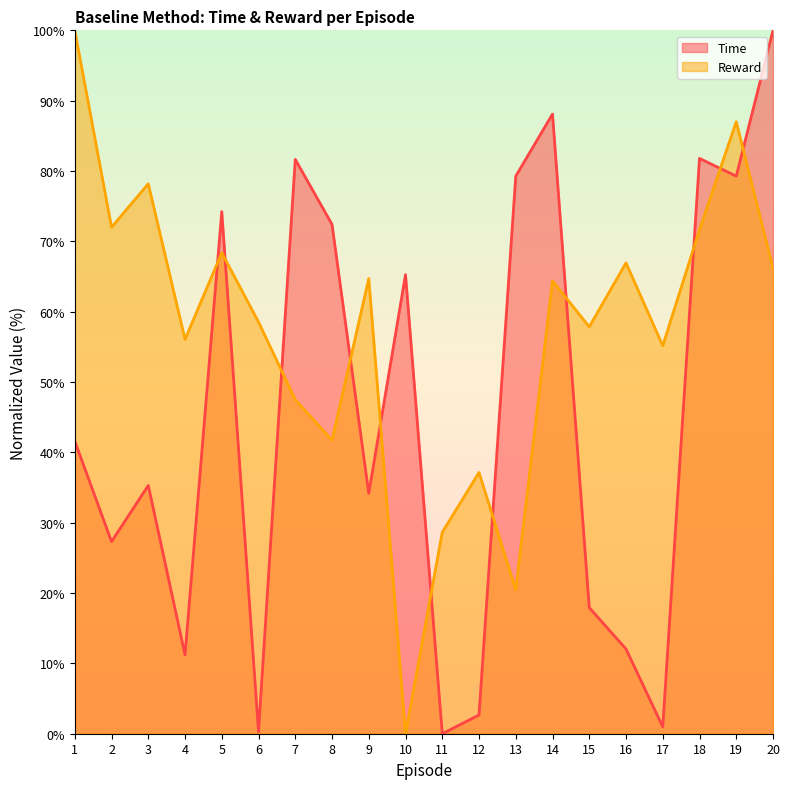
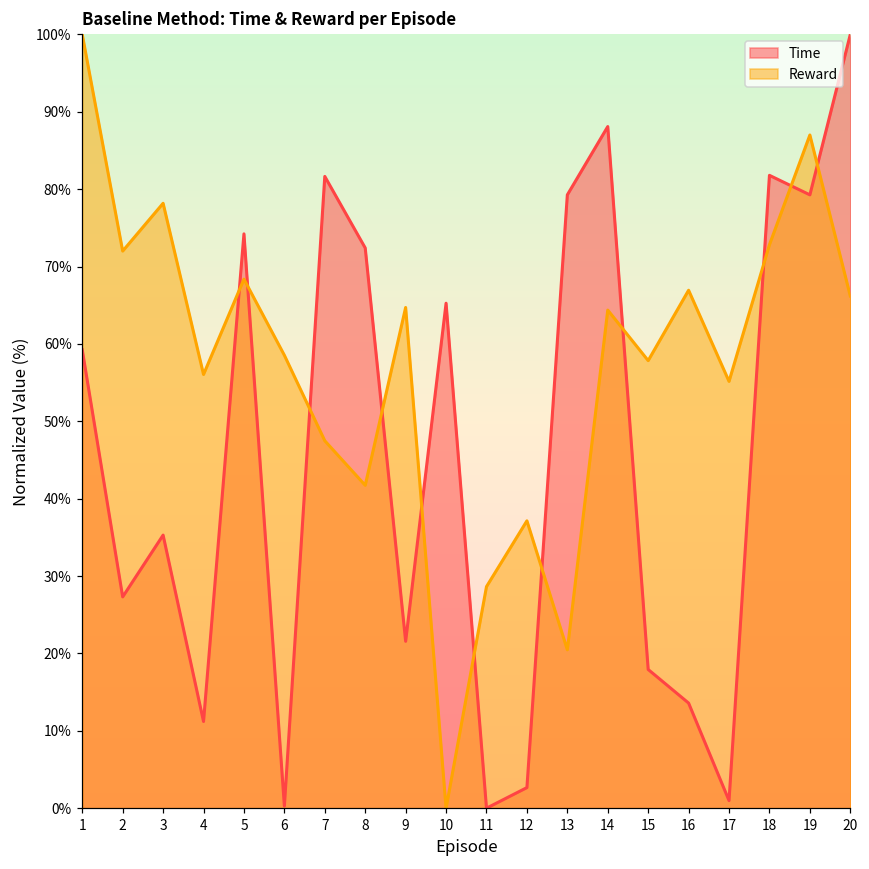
Time, 1: 42% -> 59%
Time, 9: 34% -> 22%
Time, 16: 12% -> 14%
Reward, 18: 72% -> 73%
